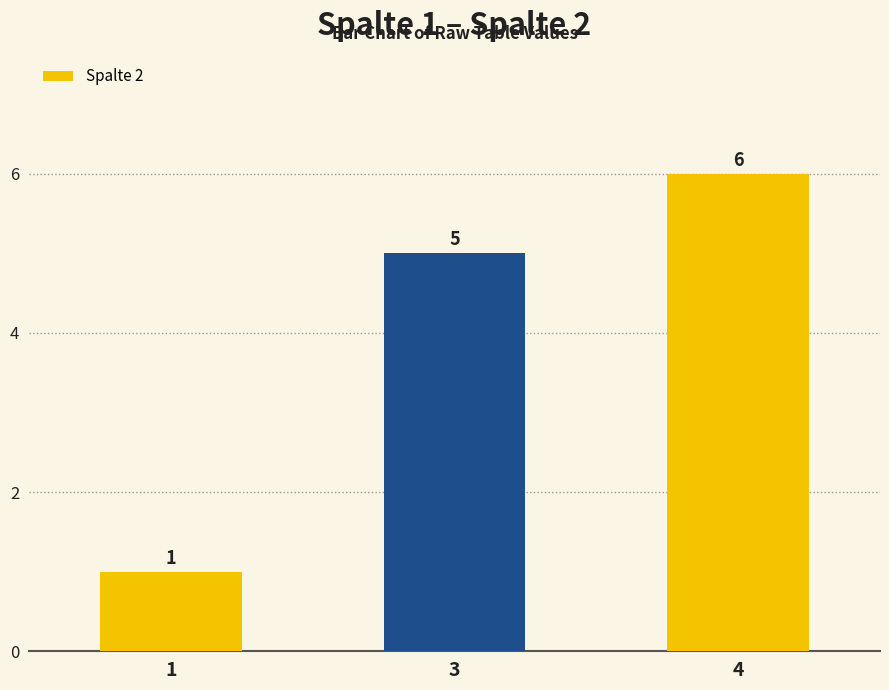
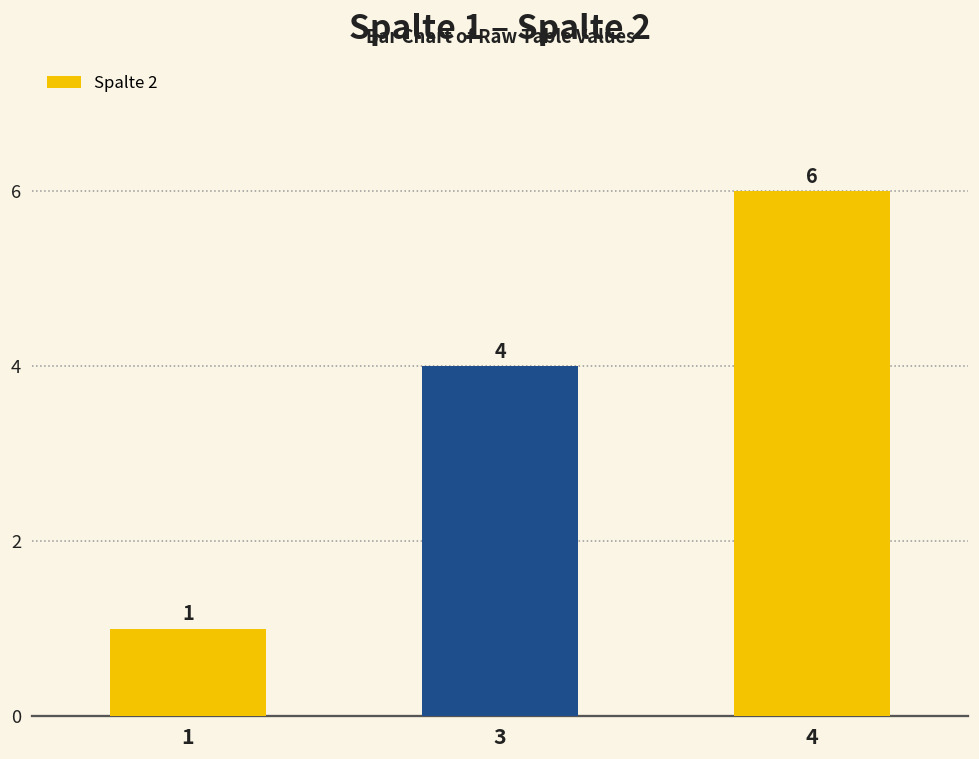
3: 5 -> 4
